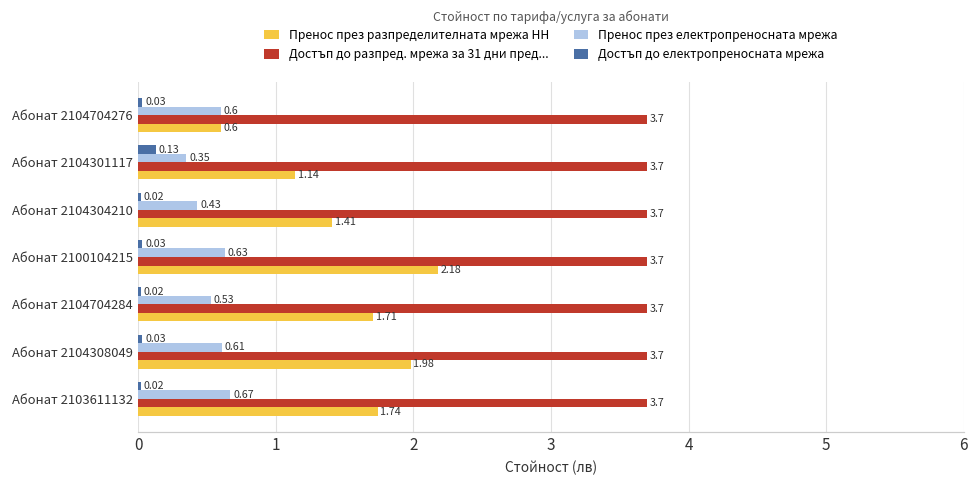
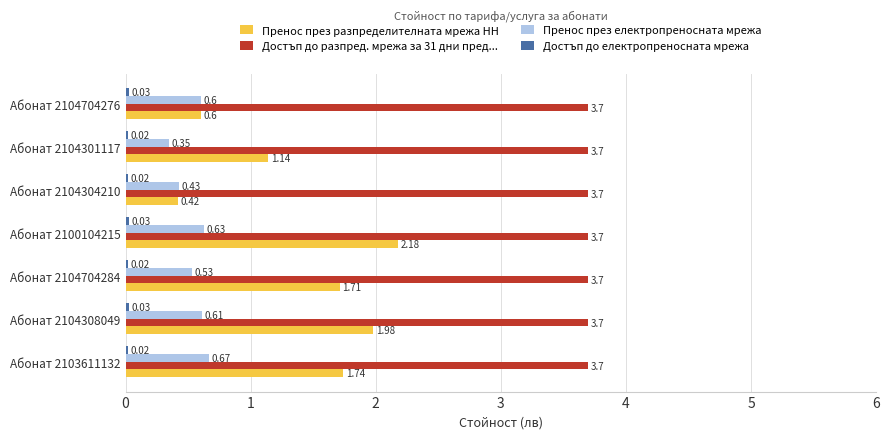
Достъп до електропреносната мрежа, Абонат 2104301117: 0.13 -> 0.02
Пренос през разпределителната мрежа НН, Абонат 2104304210: 1.41 -> 0.42
